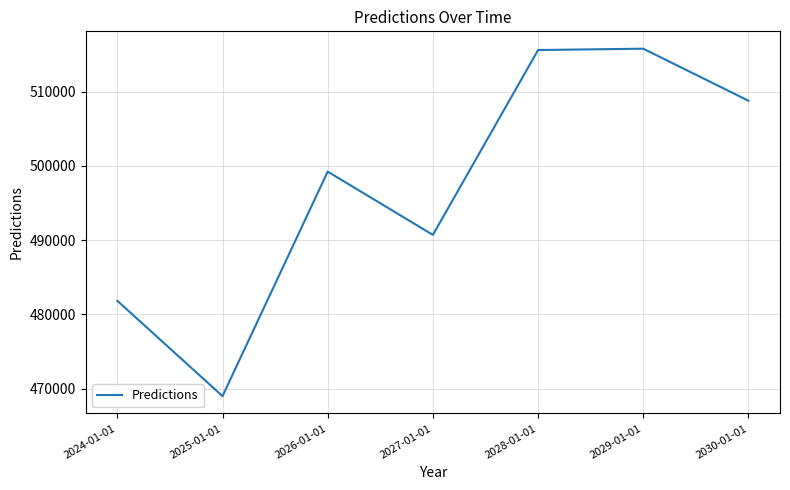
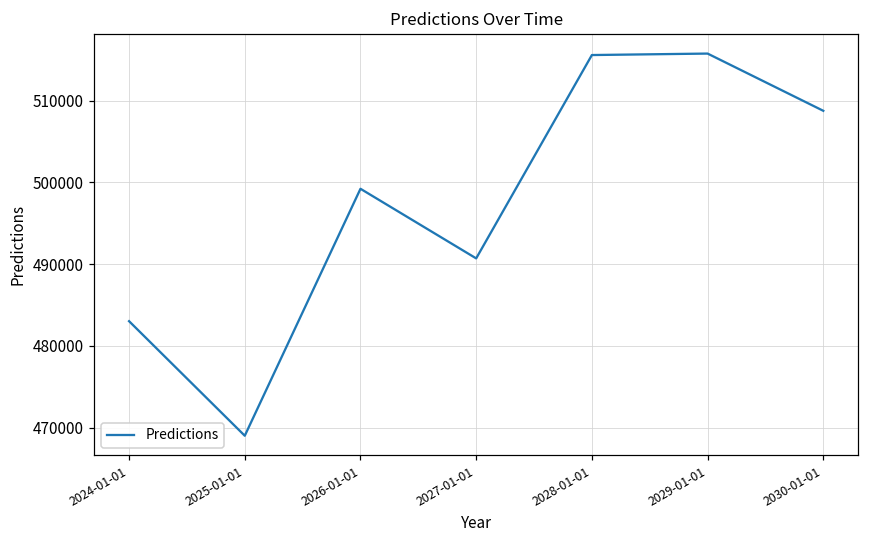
2024-01-01: 482000 -> 483000
